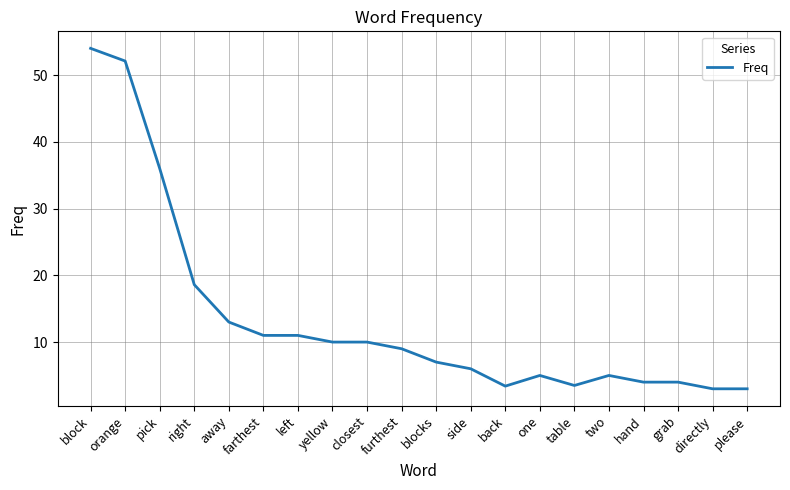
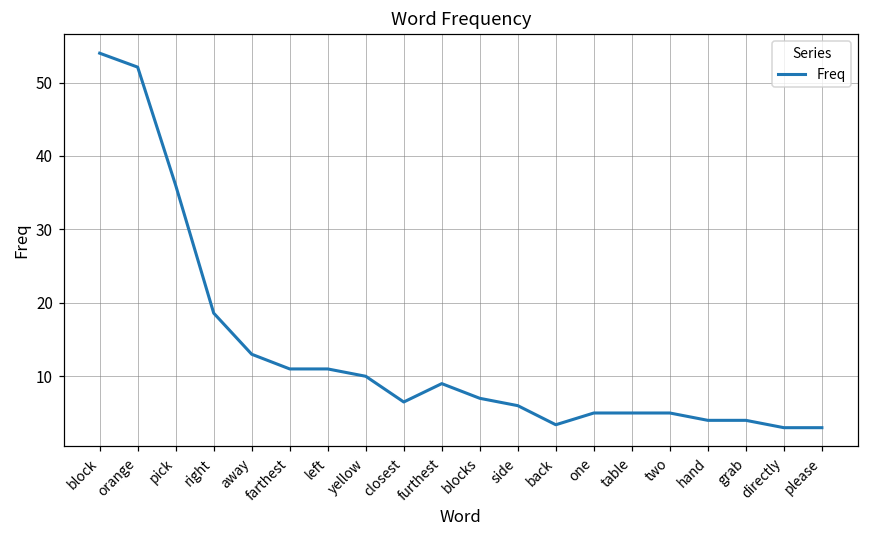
closest: 10 -> 7
table: 4 -> 5
